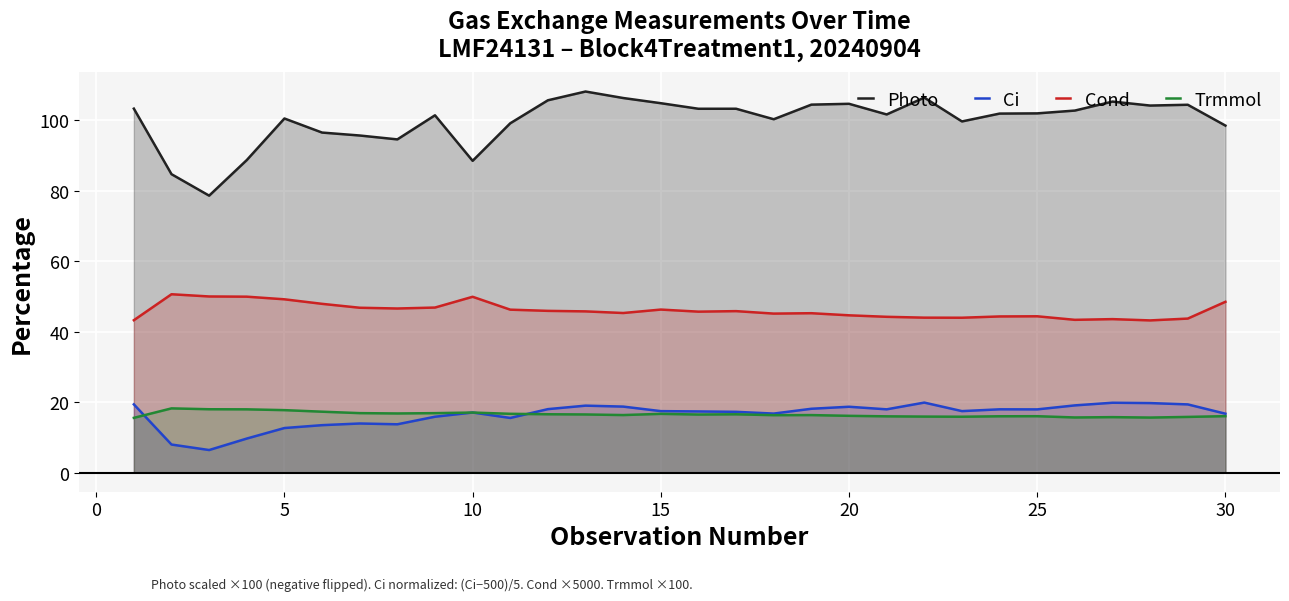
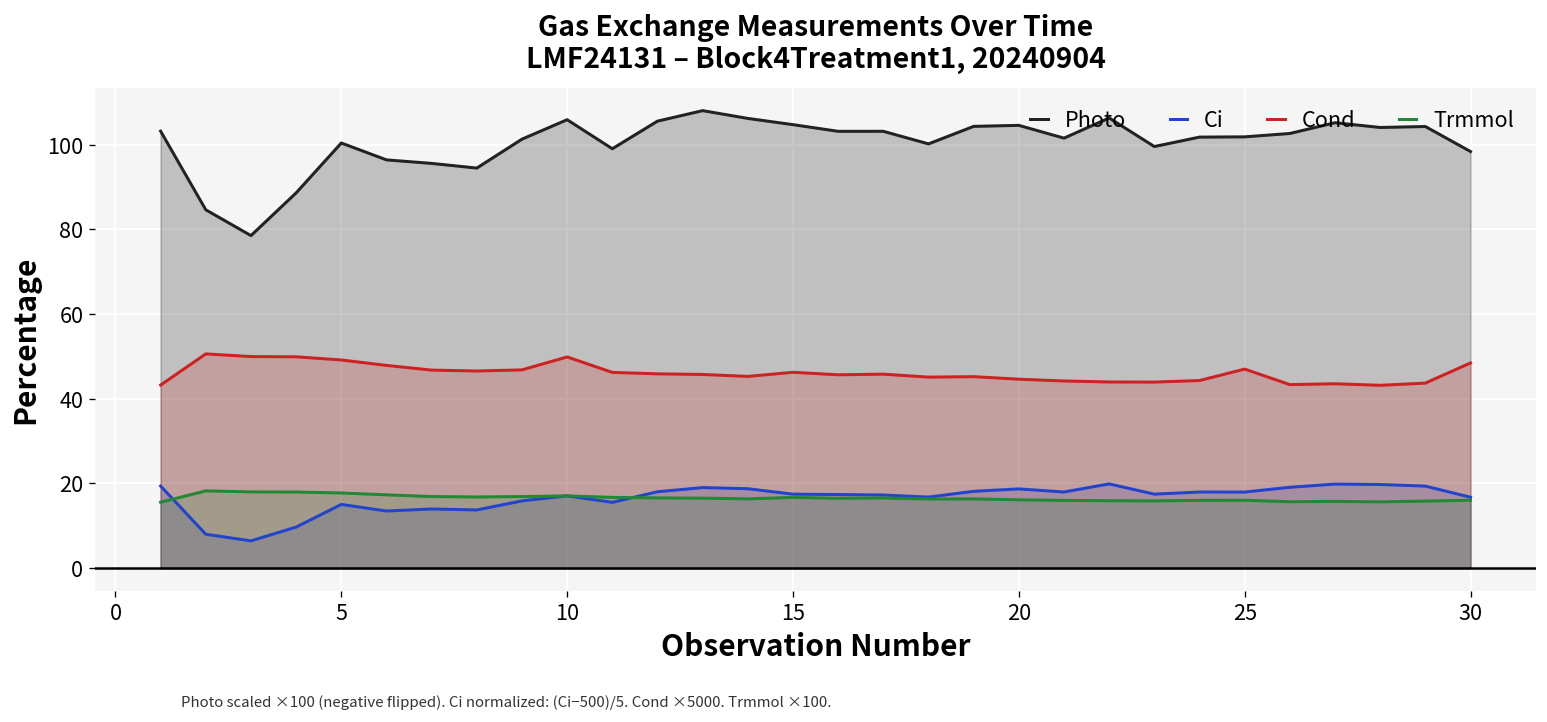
Ci, 5: 13 -> 15
Photo, 10: 88 -> 106
Cond, 25: 44 -> 47
